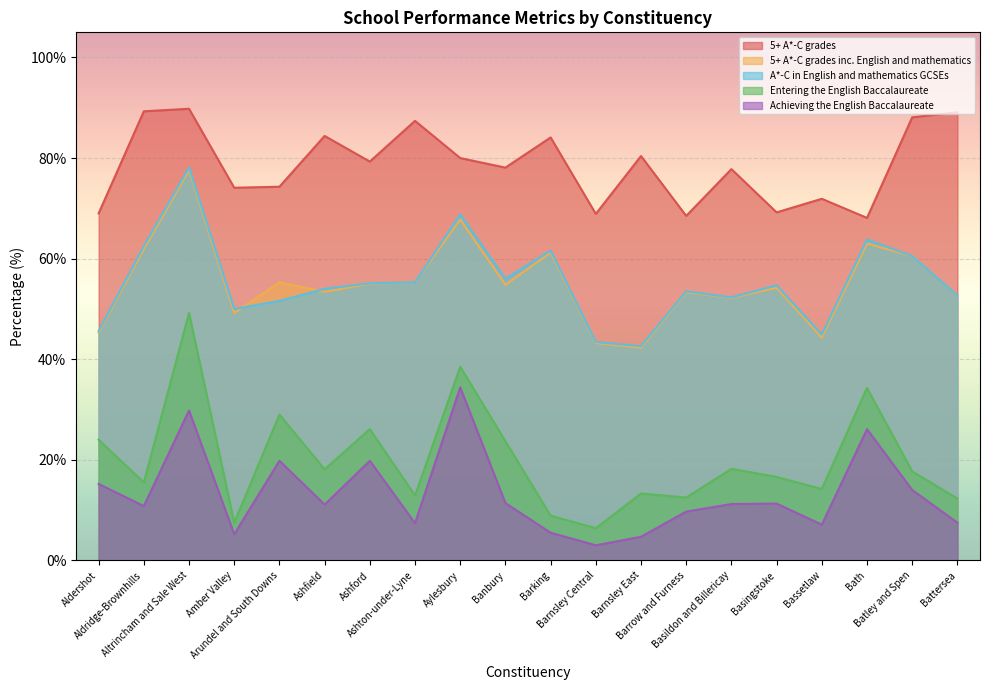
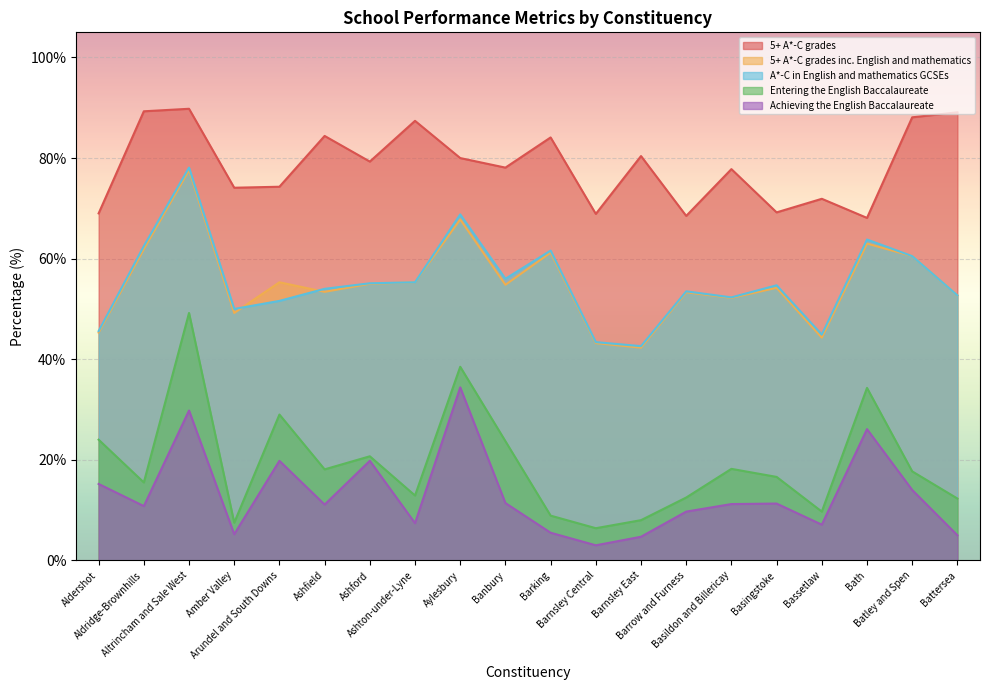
Entering the English Baccalaureate, Ashford: 26% -> 21%
Entering the English Baccalaureate, Barnsley East: 13% -> 8%
Entering the English Baccalaureate, Bassetlaw: 14% -> 10%
Achieving the English Baccalaureate, Battersea: 8% -> 5%
